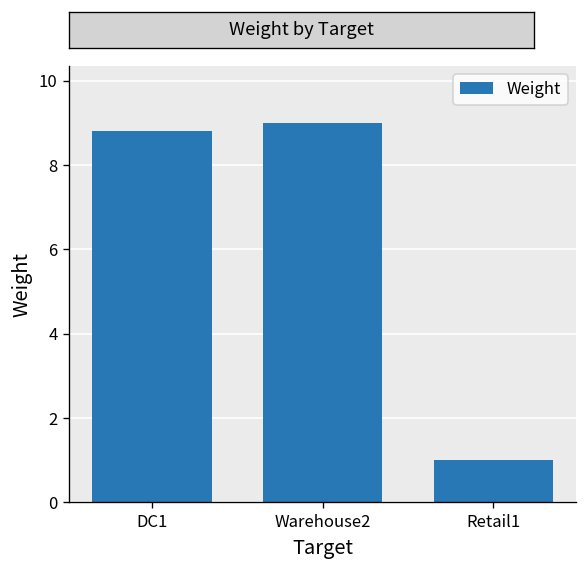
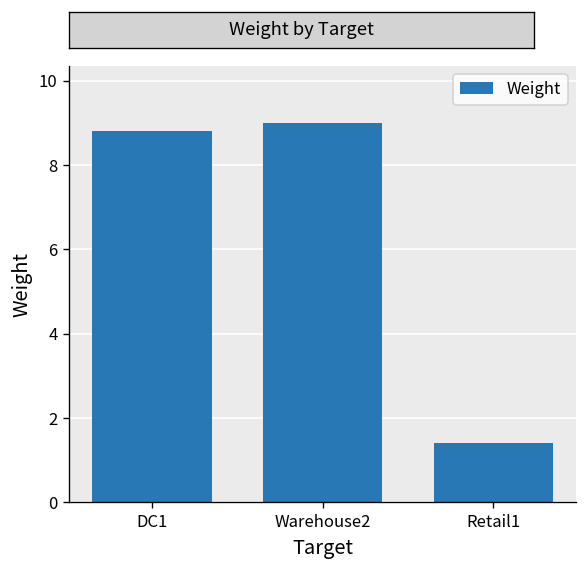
Retail1: 1.0 -> 1.4
